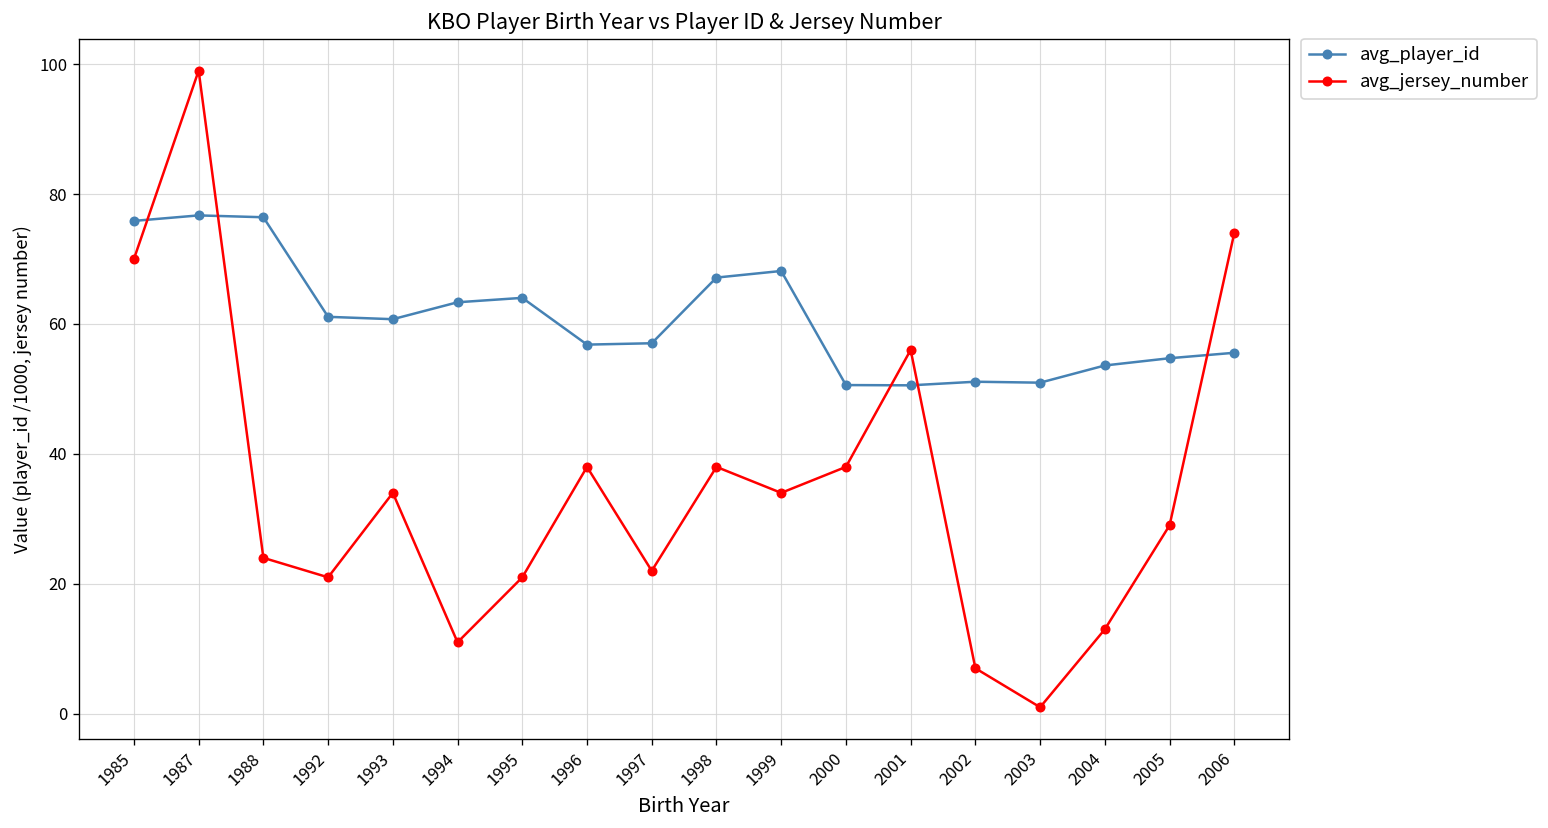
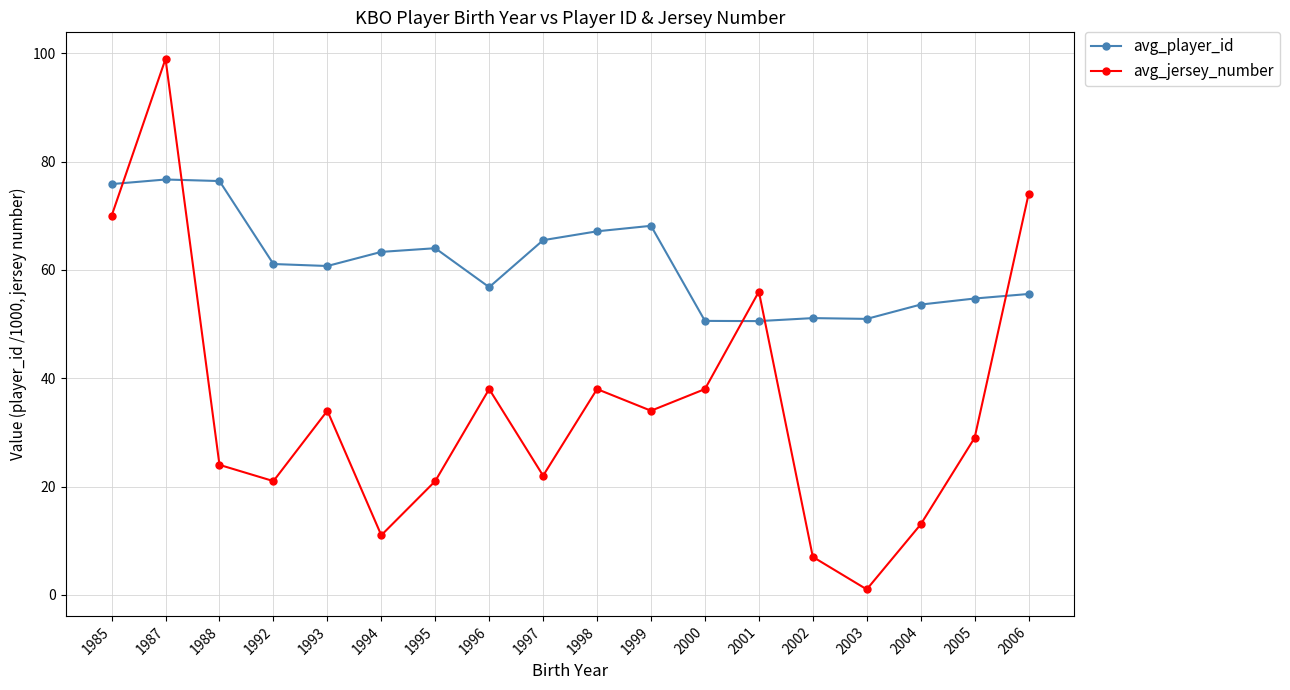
avg_player_id, 1997: 57 -> 66
